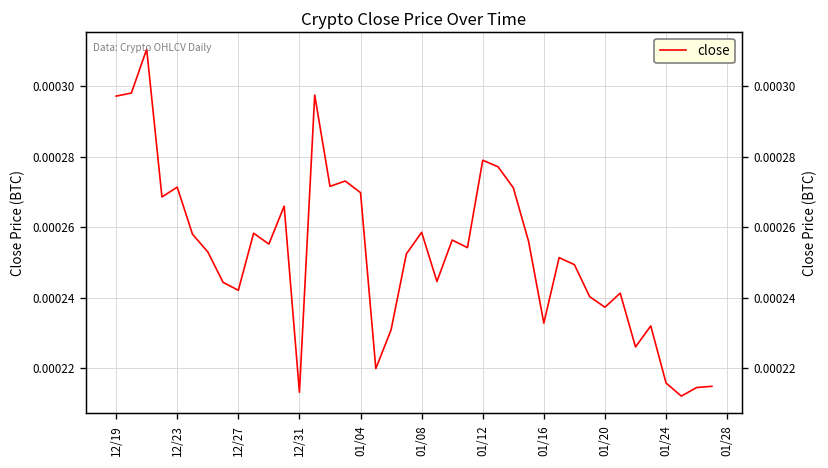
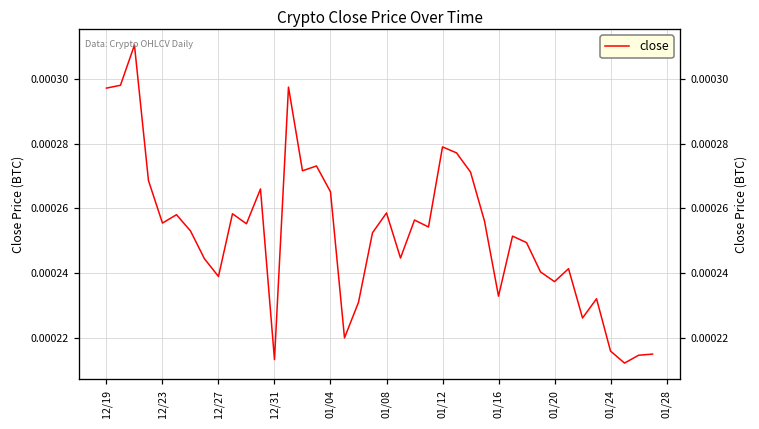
12/23: 0.000271 -> 0.000255
12/27: 0.000242 -> 0.000239
01/04: 0.000270 -> 0.000265
